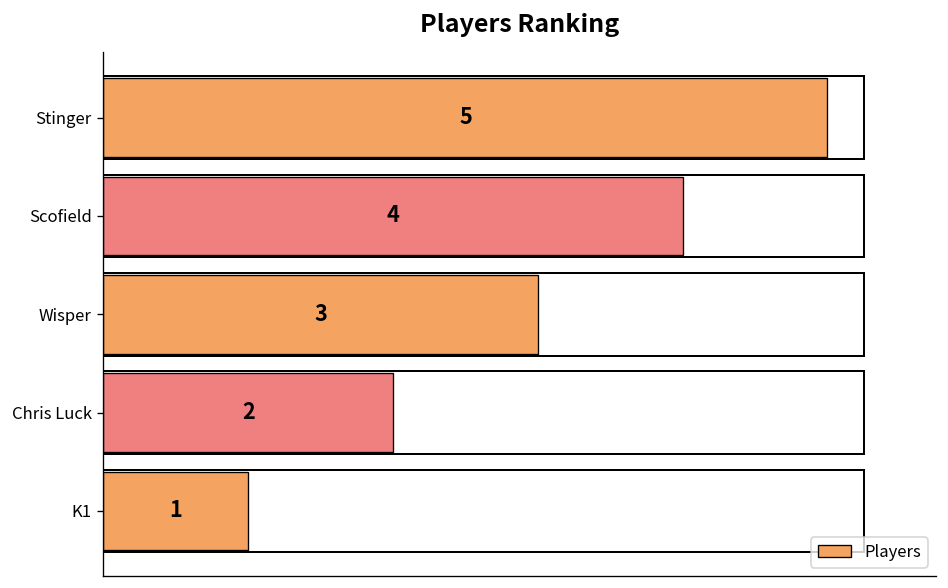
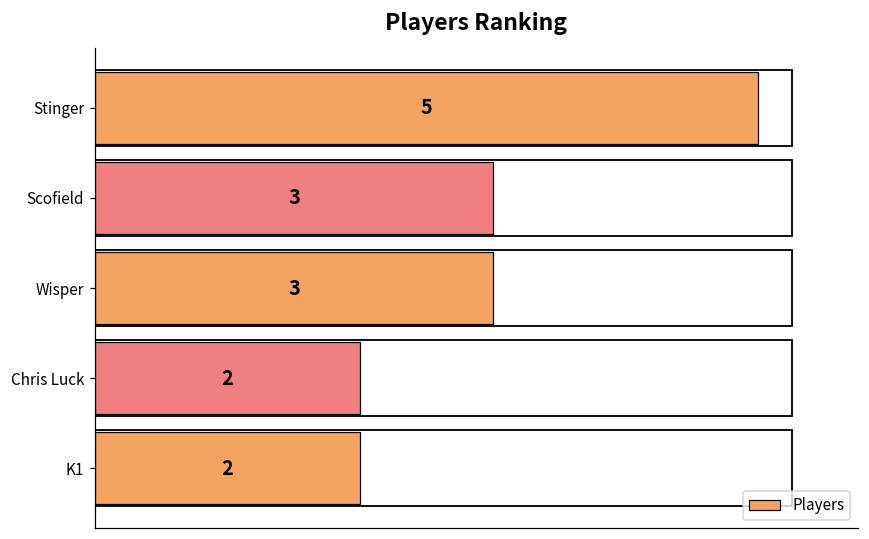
Players, Scofield: 4 -> 3
Players, K1: 1 -> 2
